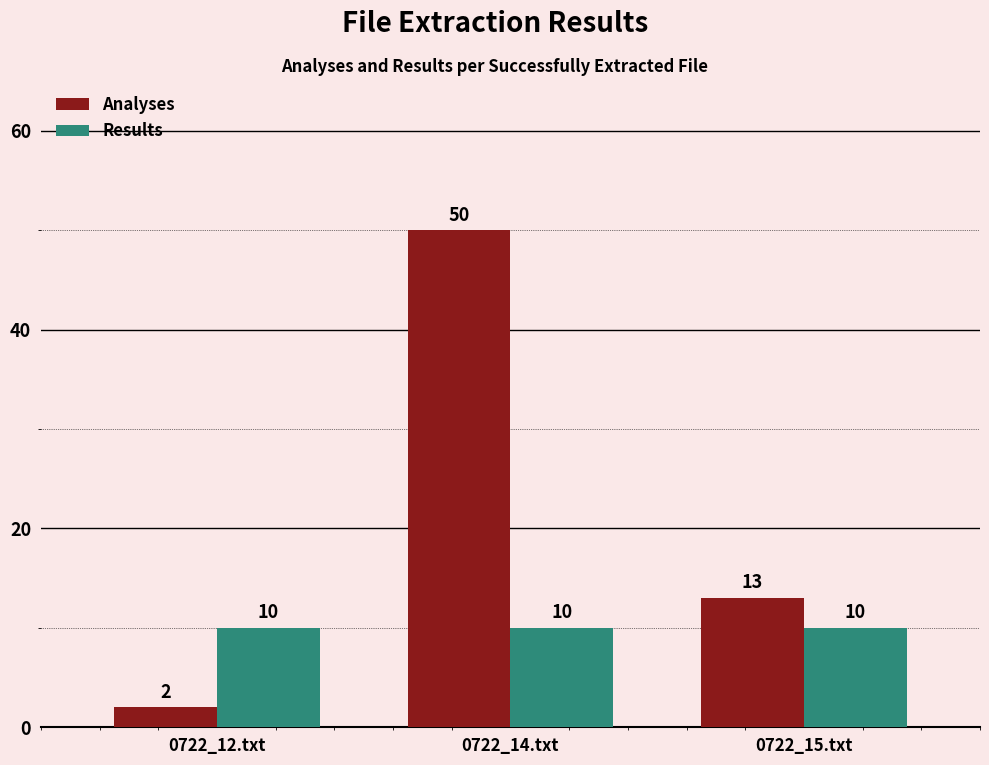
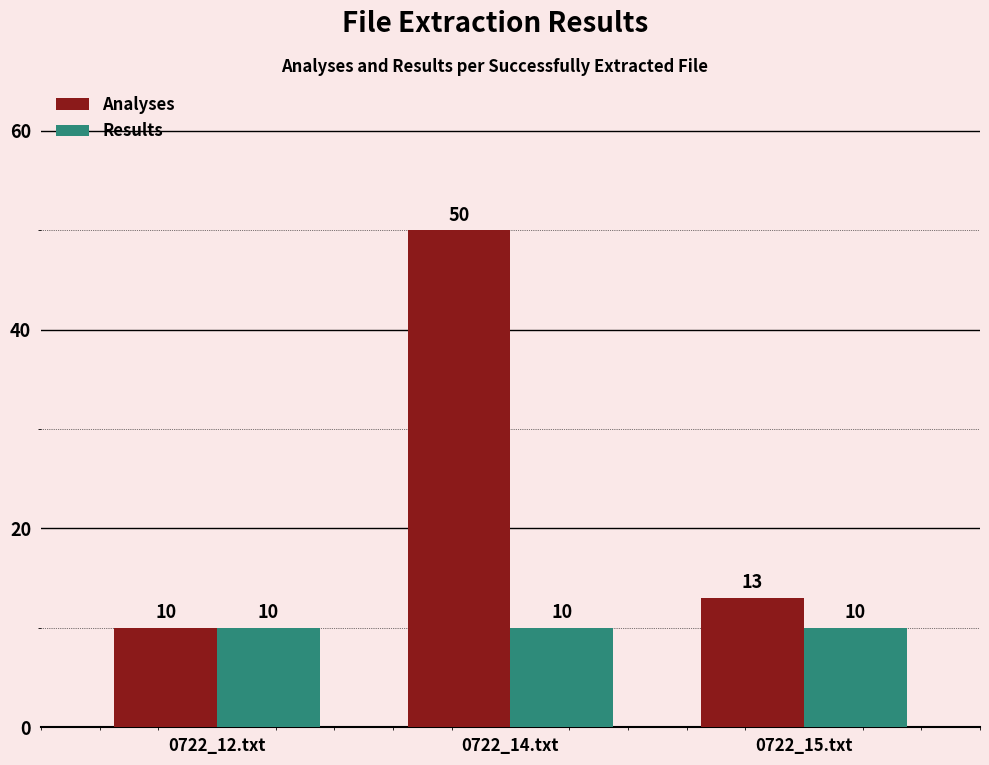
Analyses, 0722_12.txt: 2 -> 10
